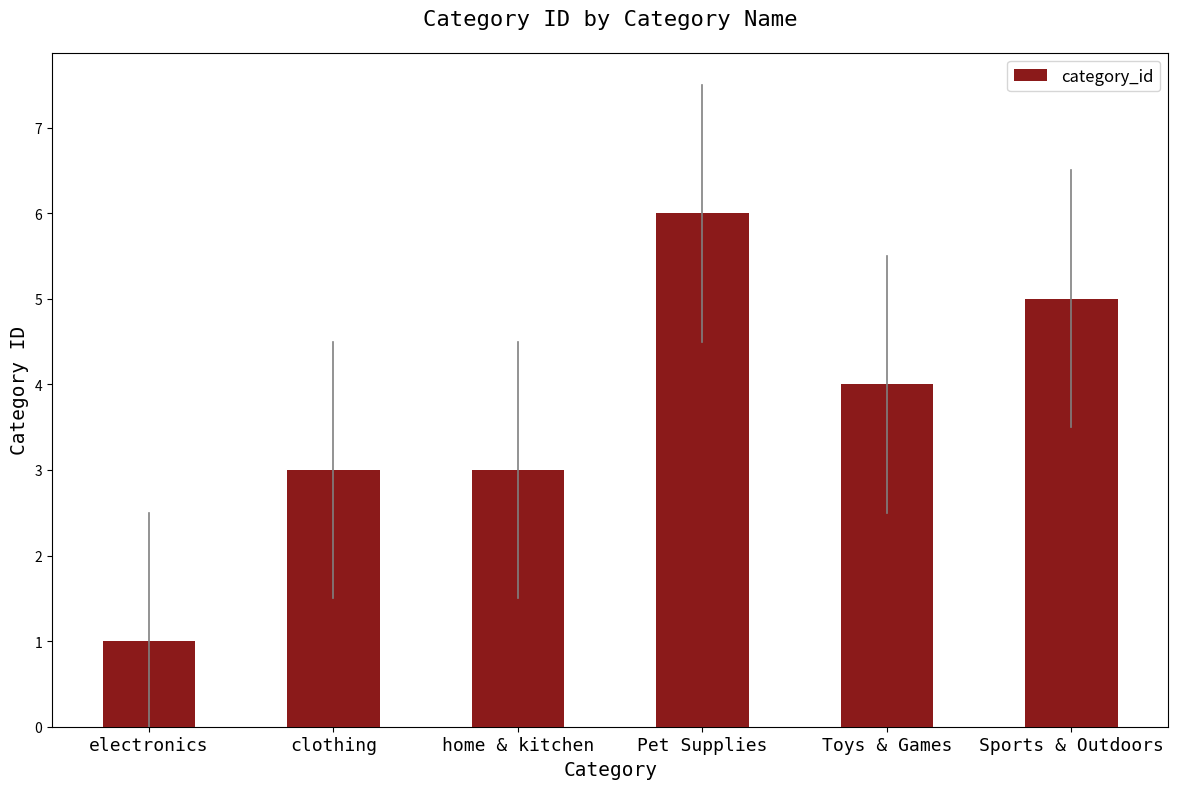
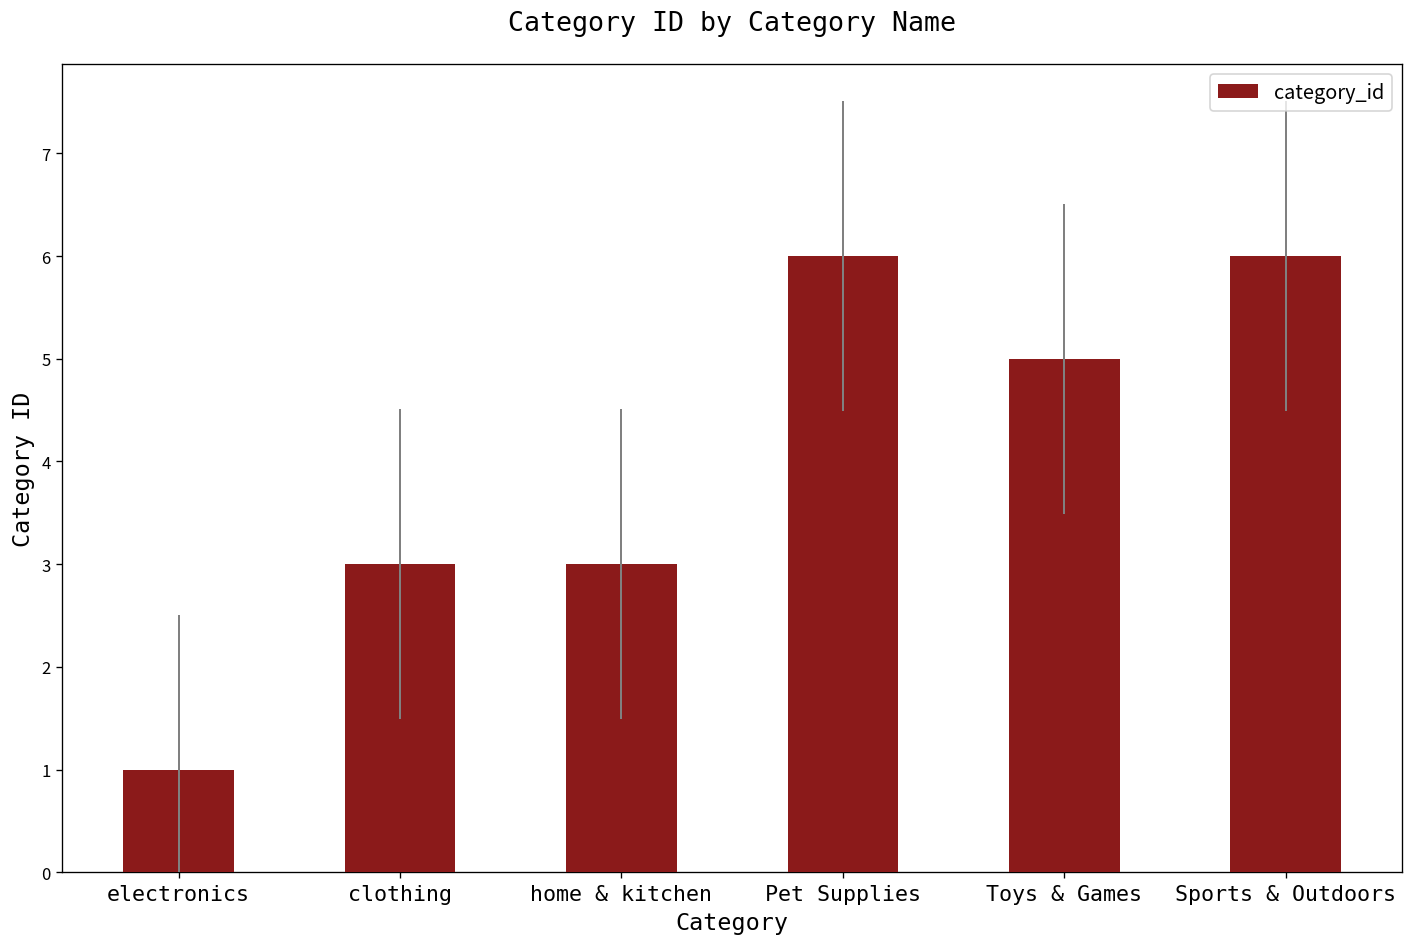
category_id, Toys & Games: 4 -> 5
category_id, Sports & Outdoors: 5 -> 6
